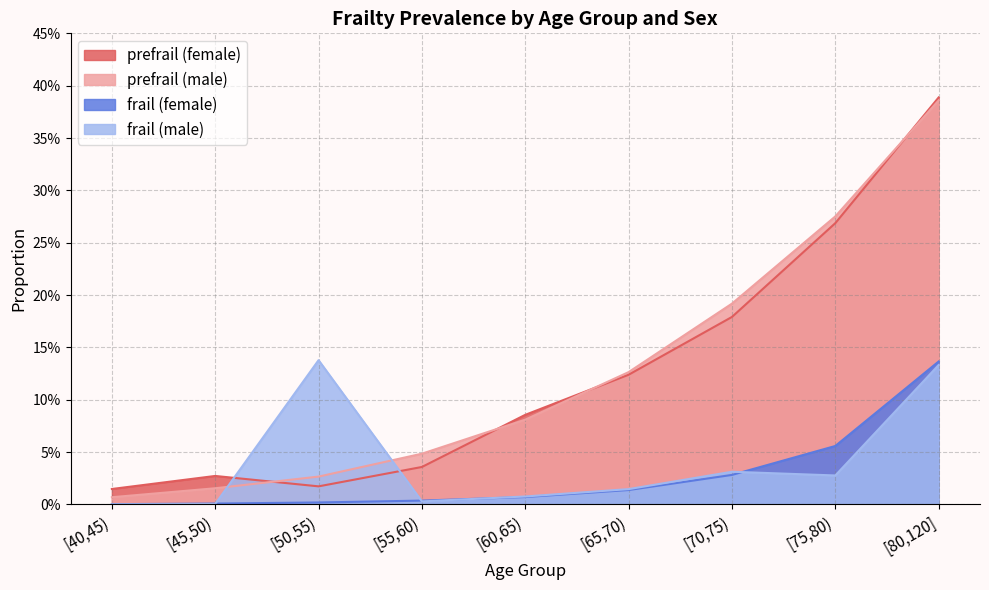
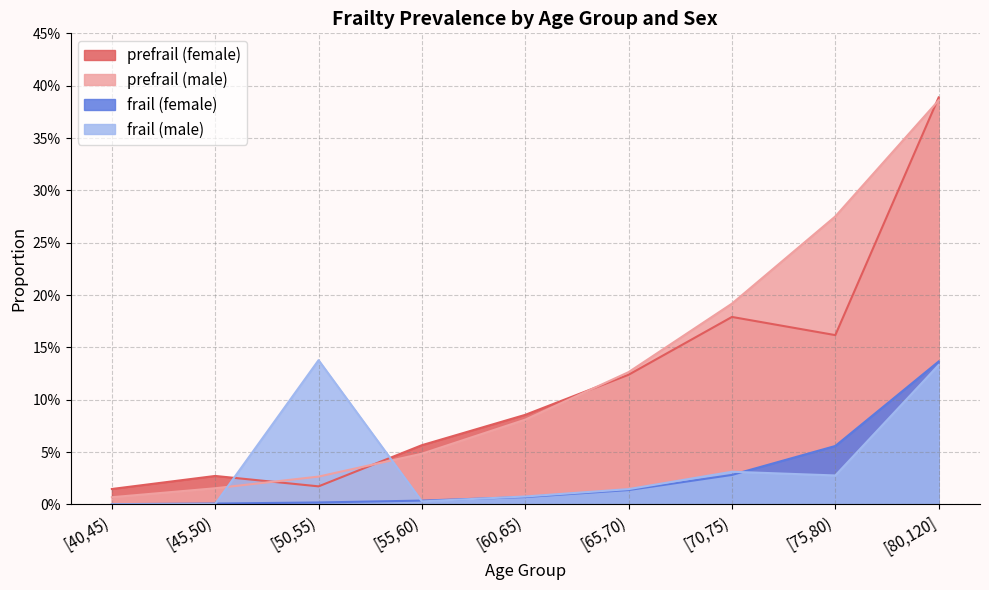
prefrail (female), [55,60): 3.6% -> 5.7%
prefrail (female), [75,80): 26.9% -> 16.2%
